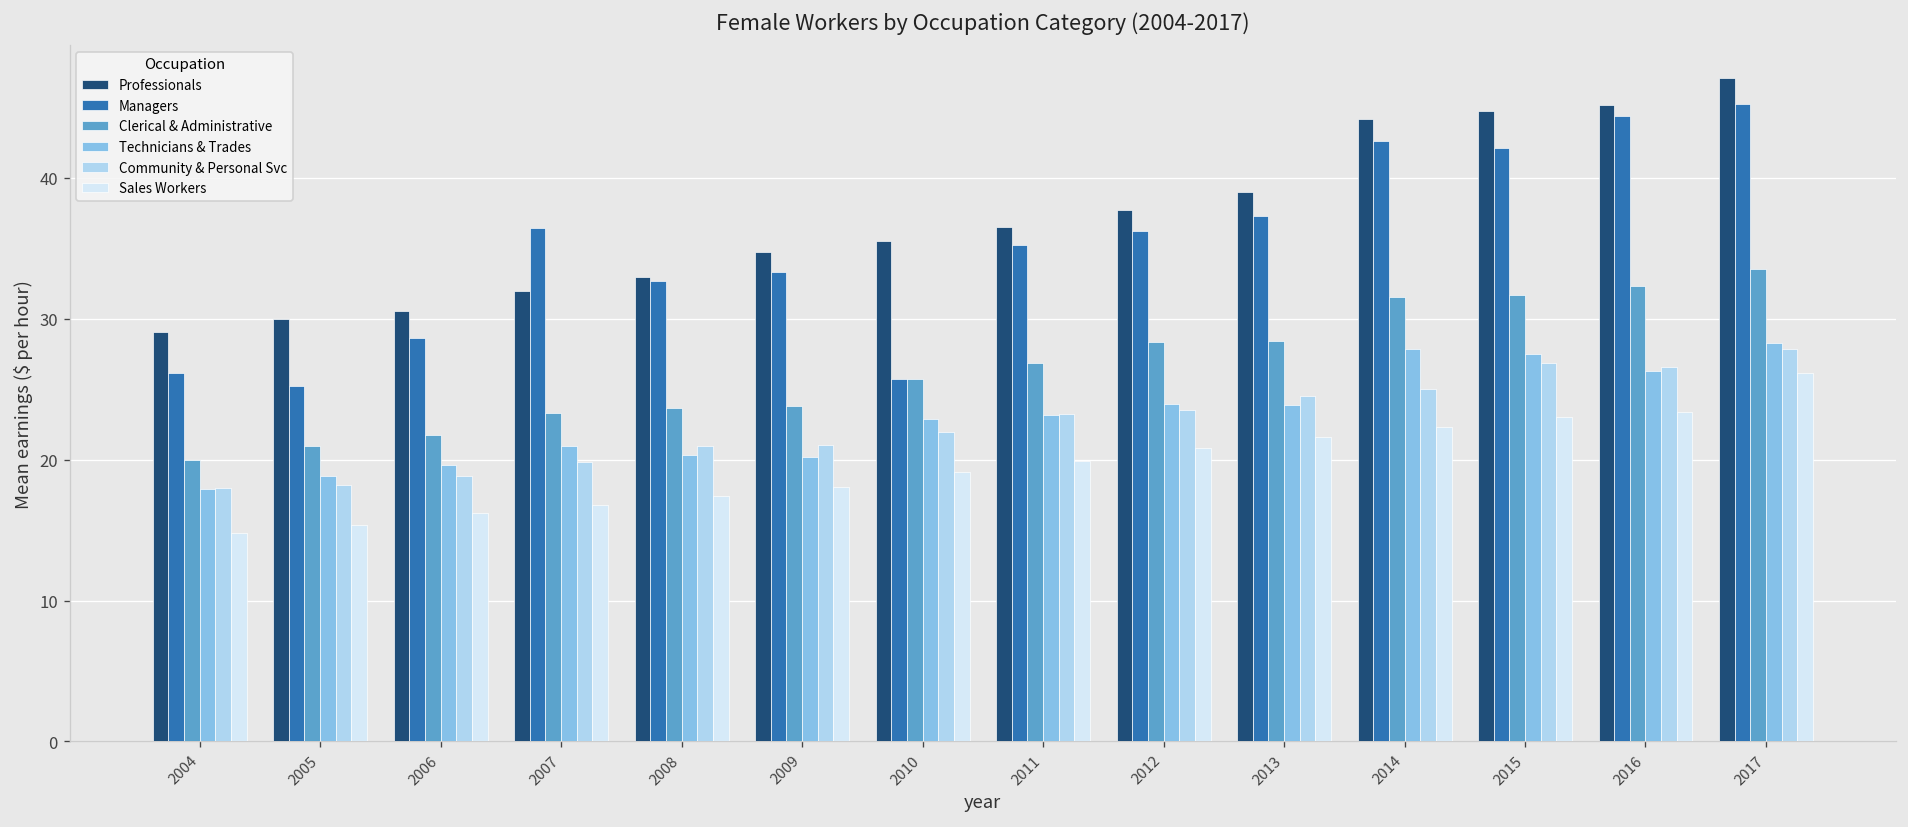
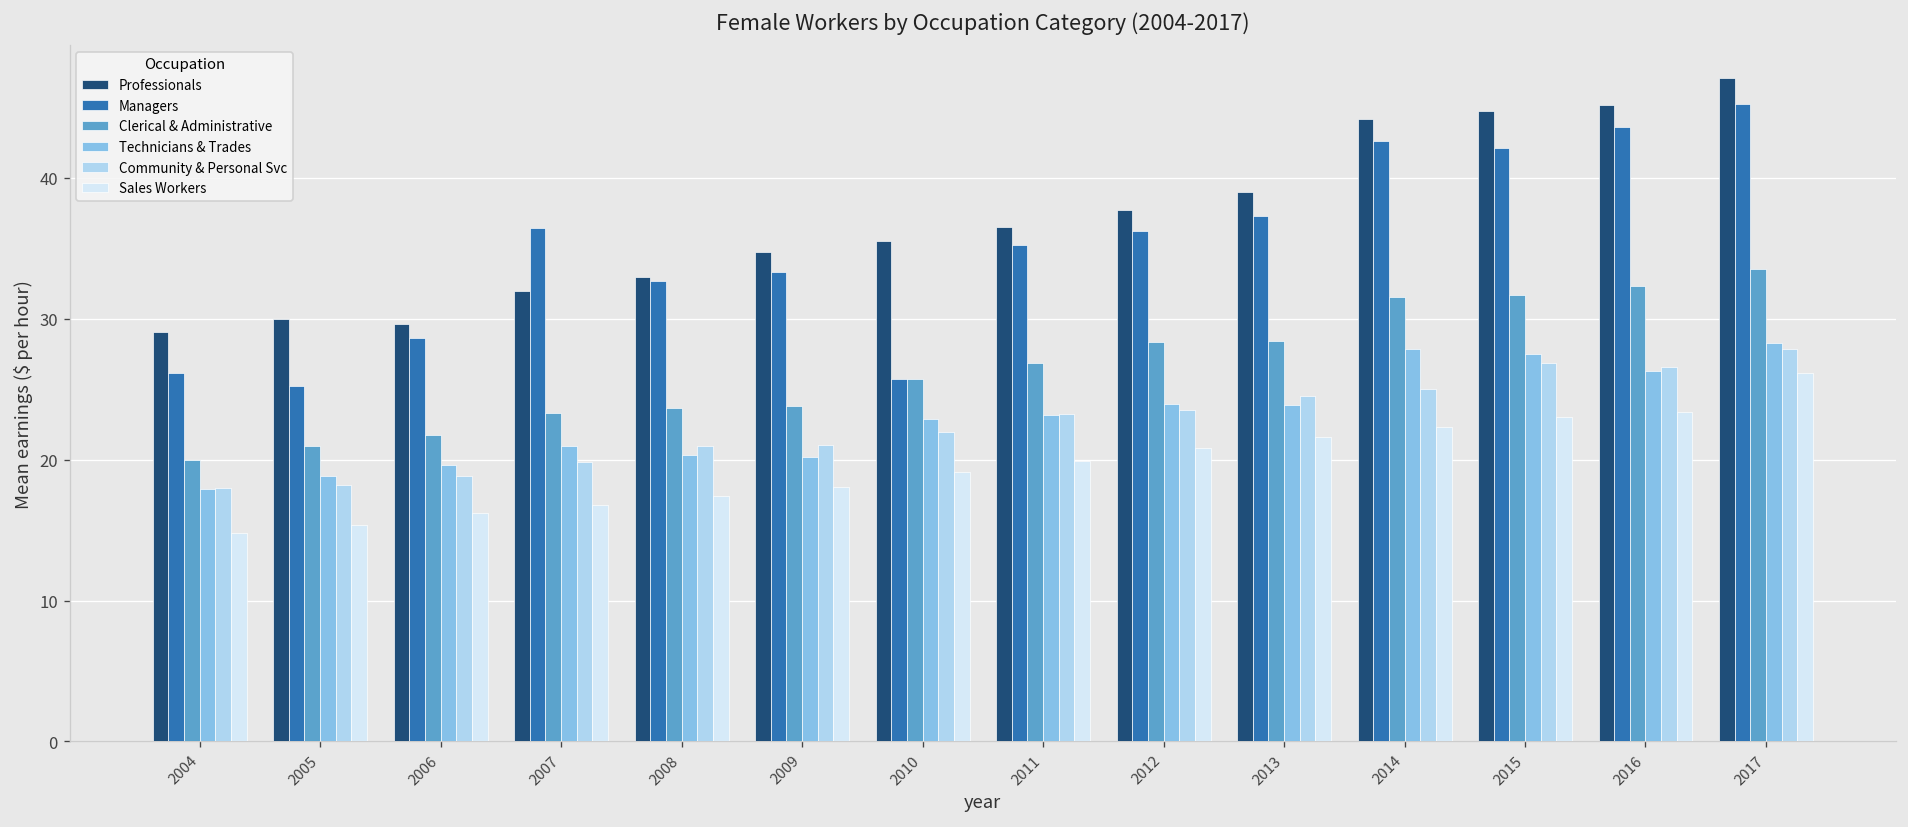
Professionals, 2006: 30.6 -> 29.6
Managers, 2016: 44.4 -> 43.6
